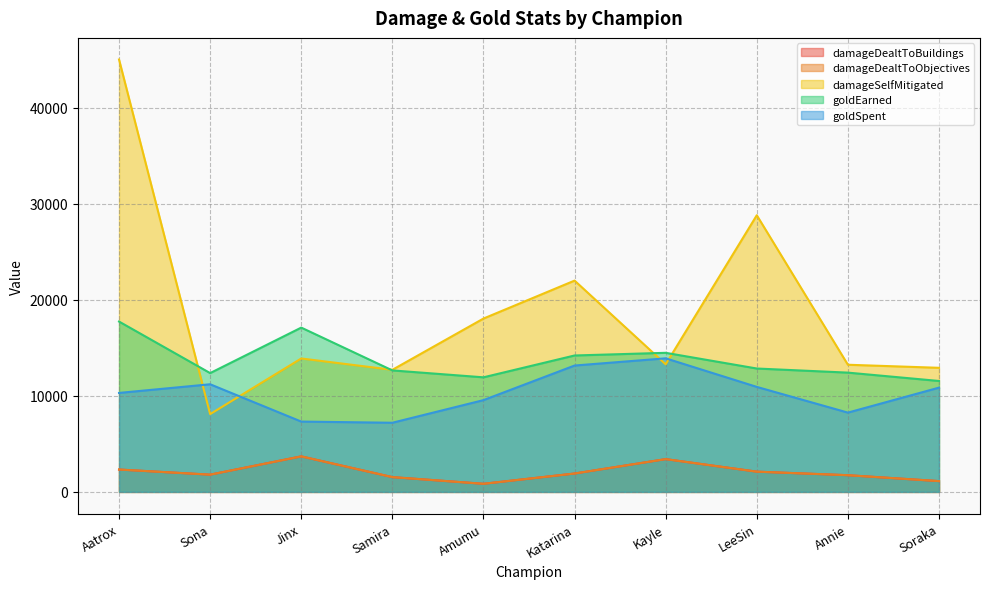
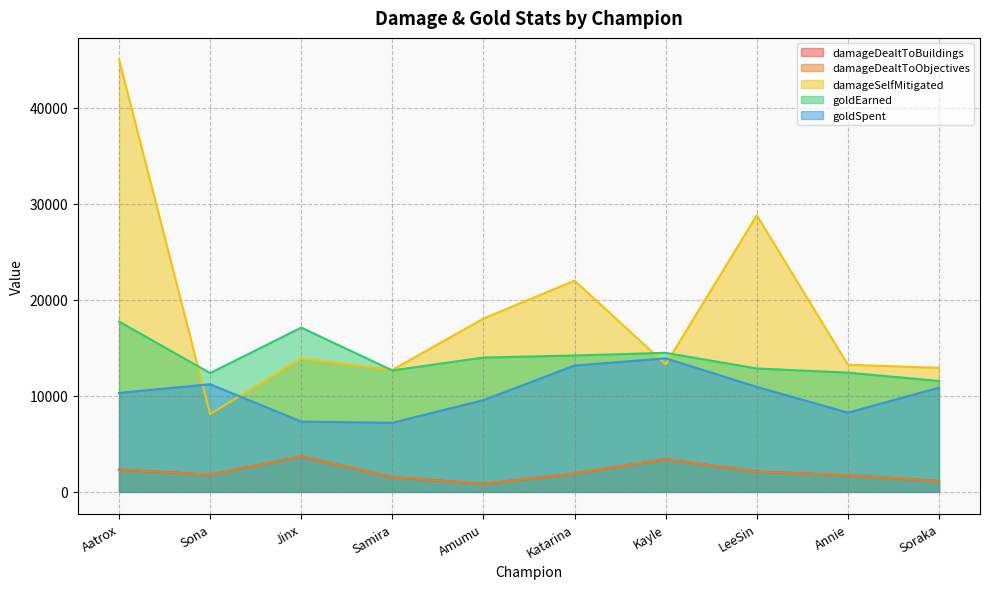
goldEarned, Amumu: 12000 -> 14000
